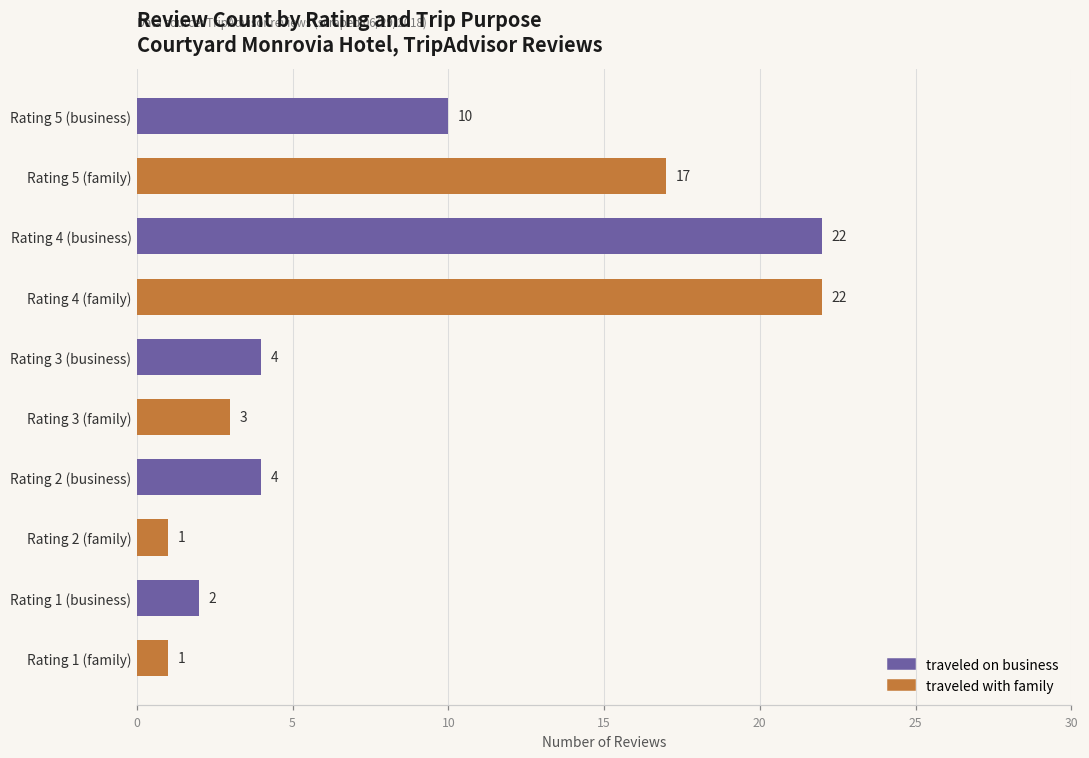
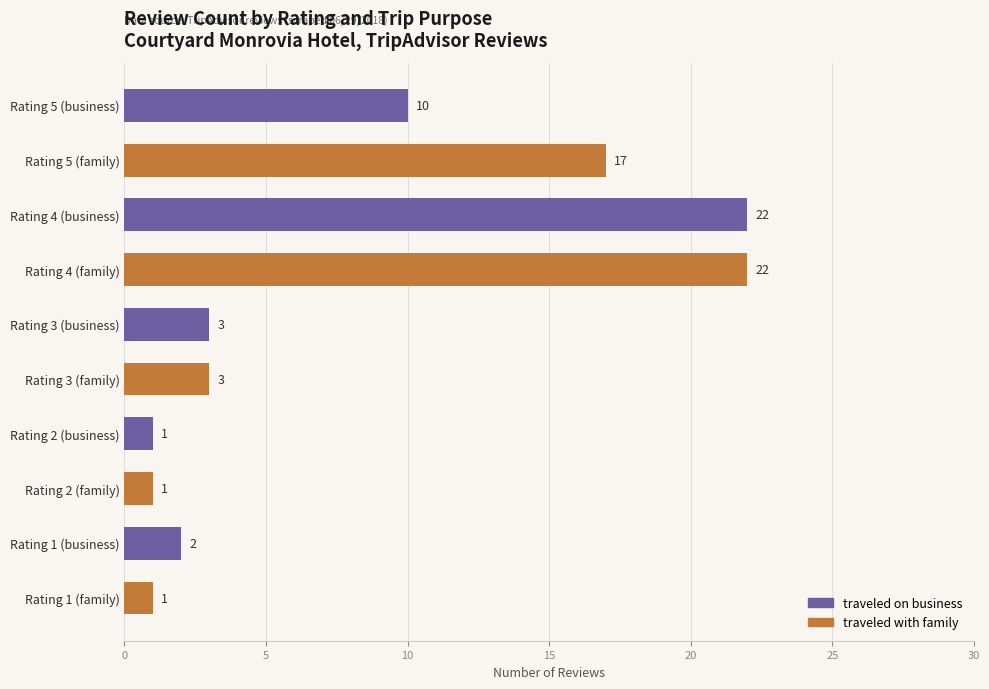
Rating 3 (business): 4 -> 3
Rating 2 (business): 4 -> 1
